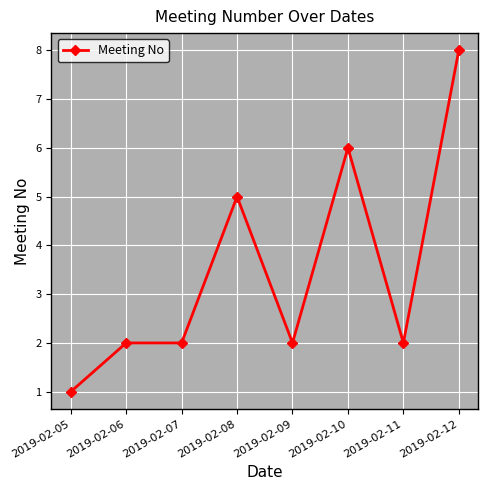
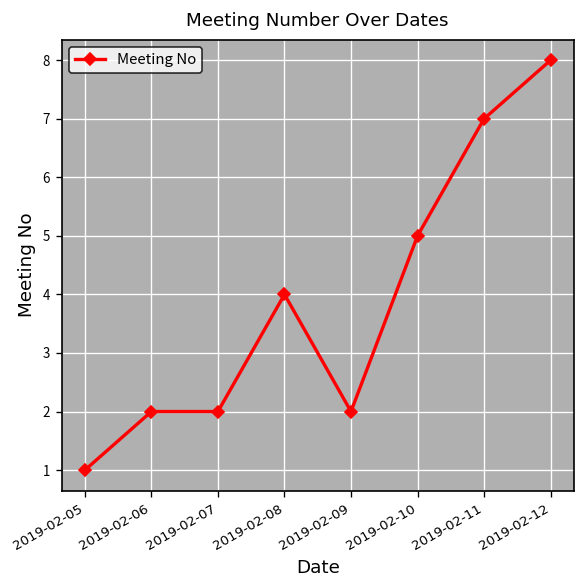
2019-02-08: 5 -> 4
2019-02-10: 6 -> 5
2019-02-11: 2 -> 7
